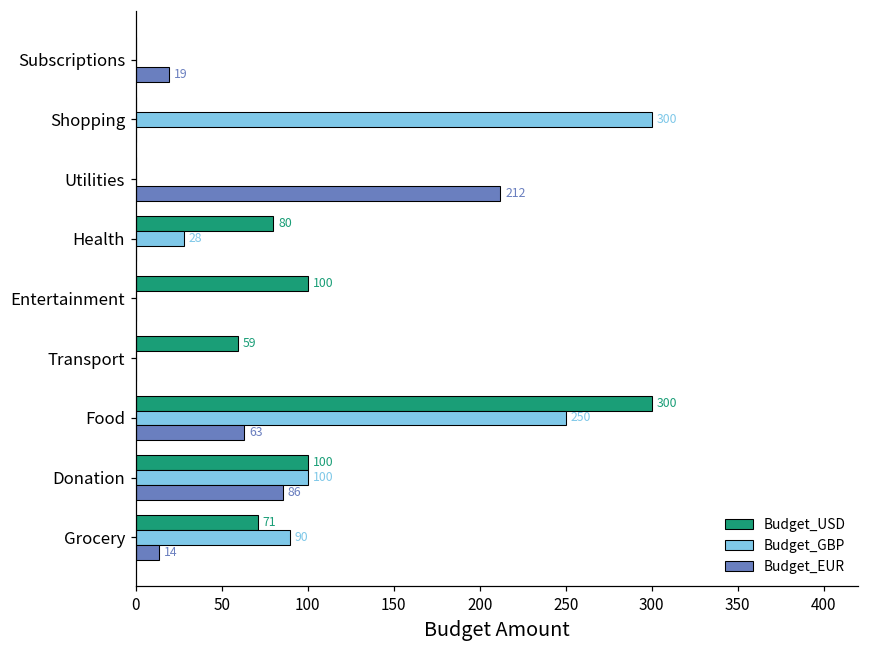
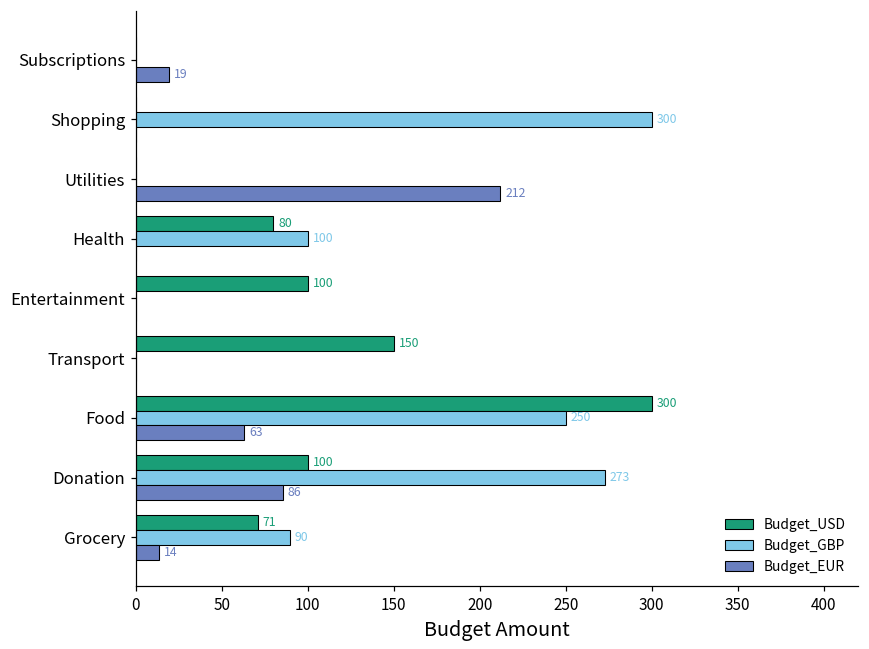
Budget_GBP, Health: 28 -> 100
Budget_USD, Transport: 59 -> 150
Budget_GBP, Donation: 100 -> 273
